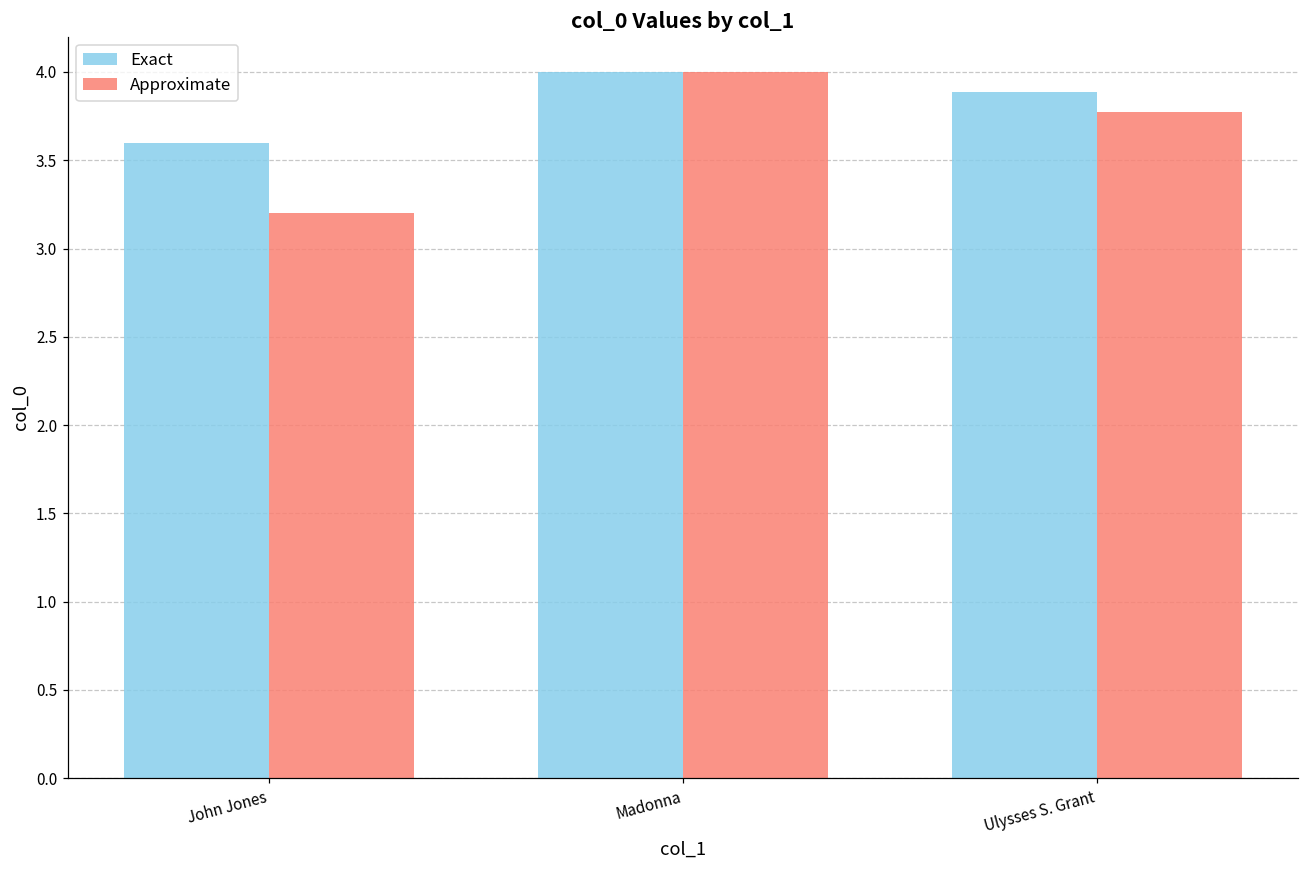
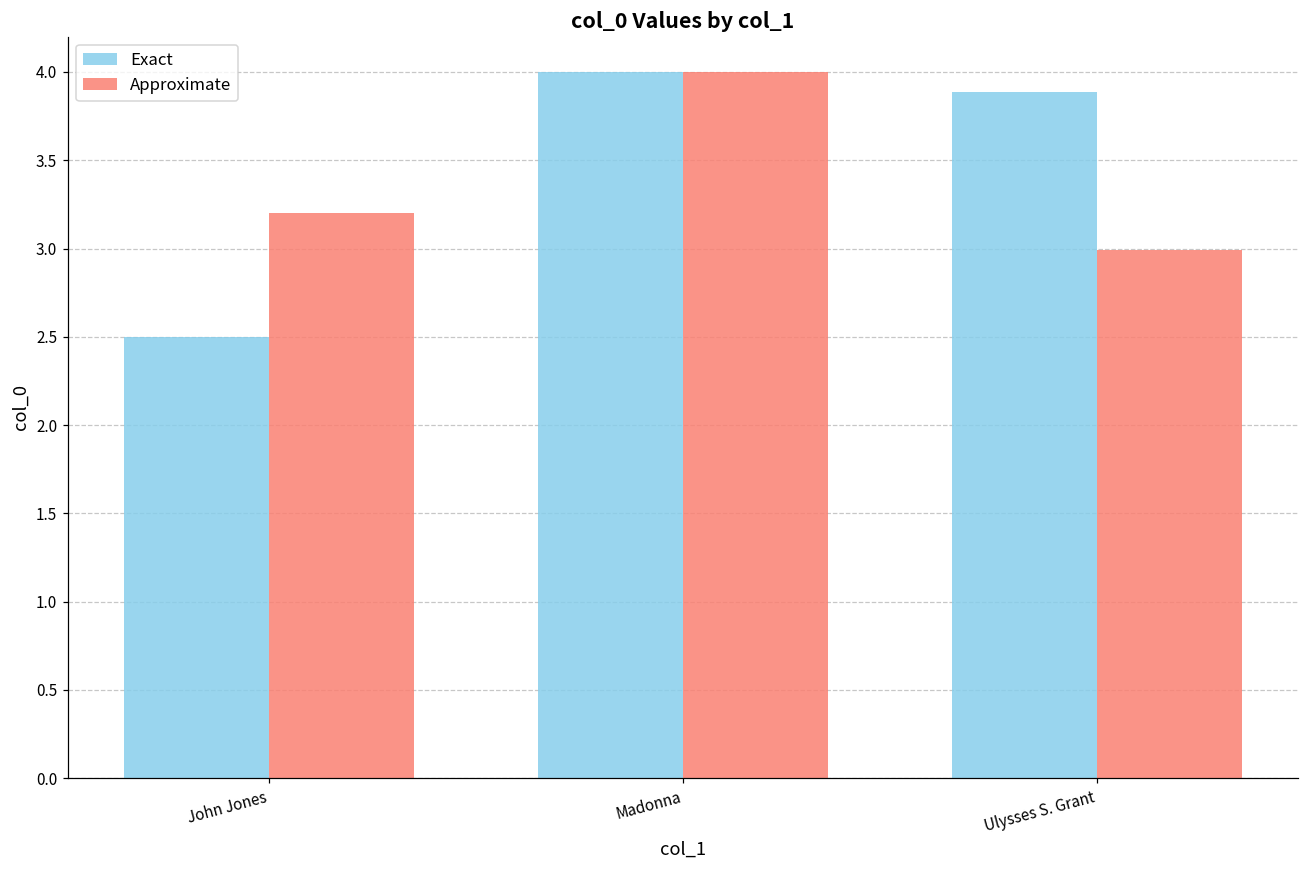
Exact, John Jones: 3.6 -> 2.5
Approximate, Ulysses S. Grant: 3.77 -> 2.99
